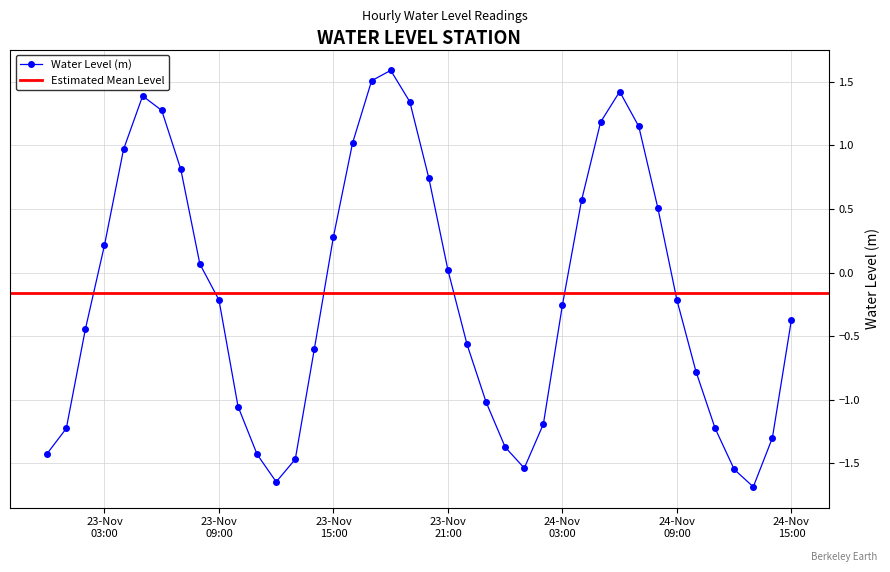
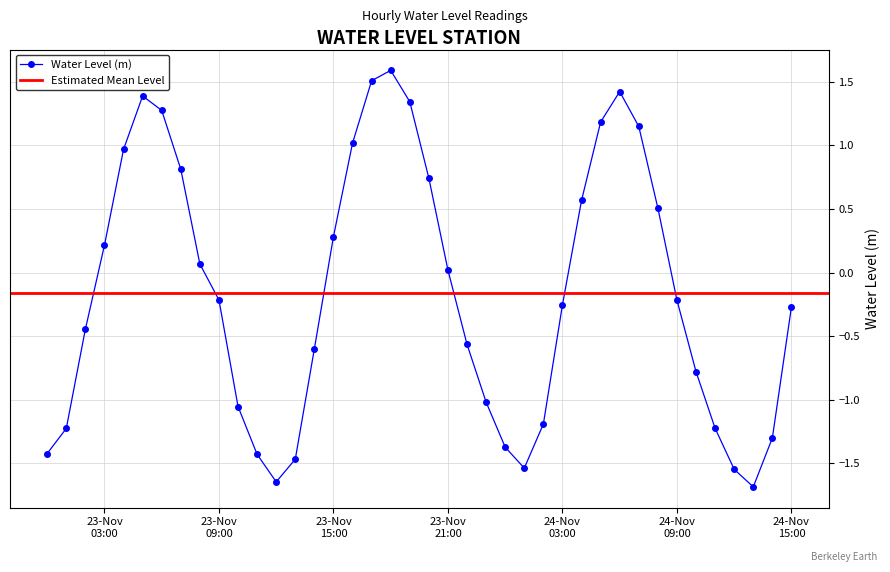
24-Nov 15:00: -0.37 -> -0.27
